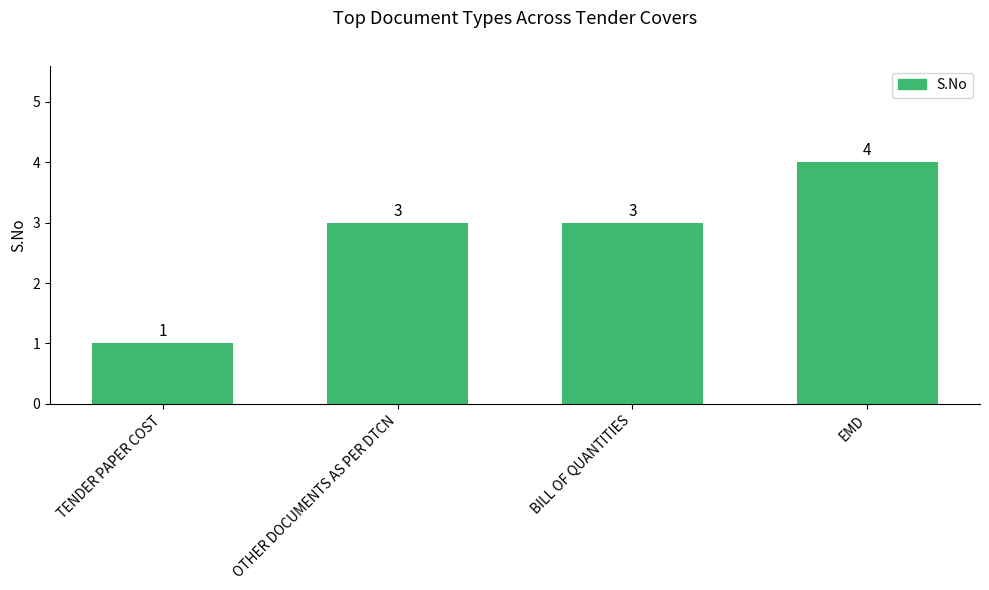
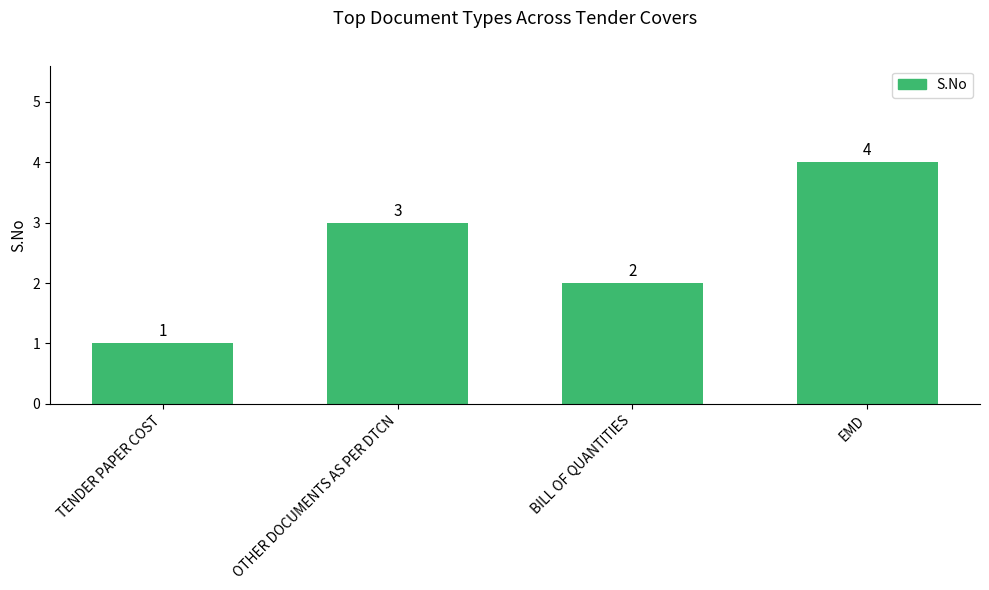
BILL OF QUANTITIES: 3 -> 2
